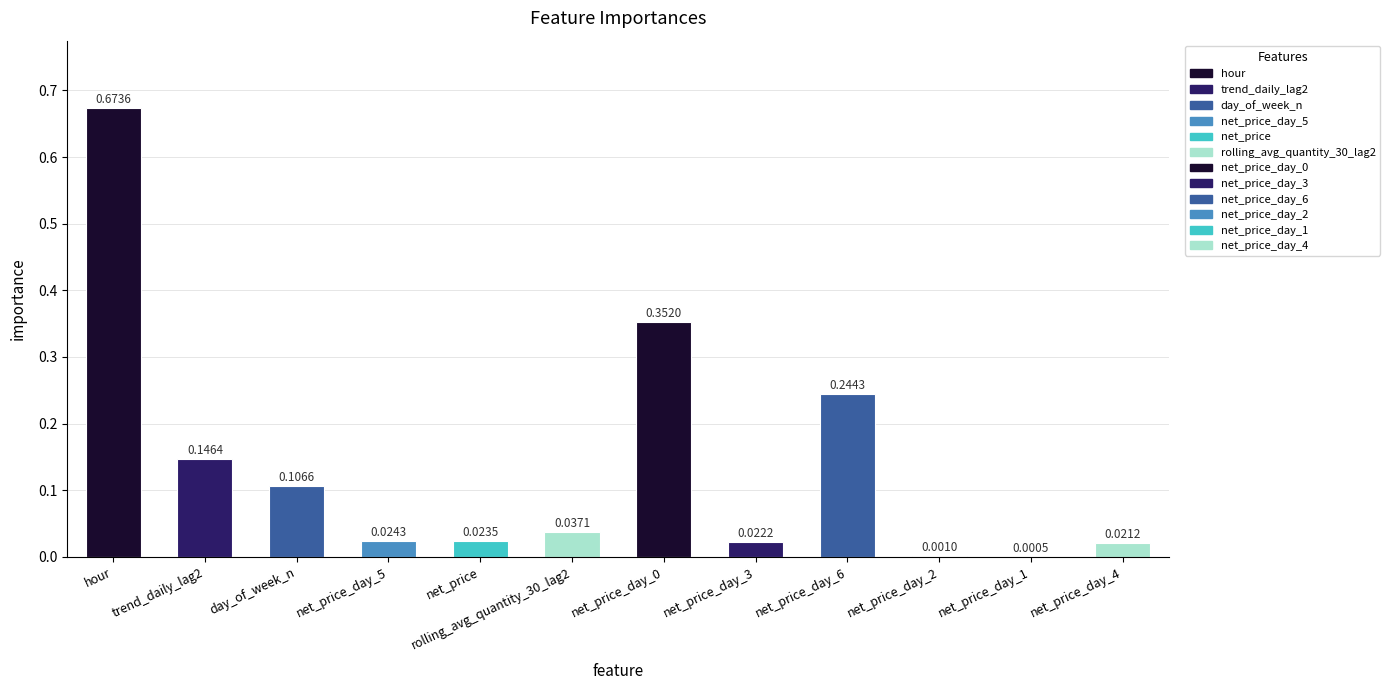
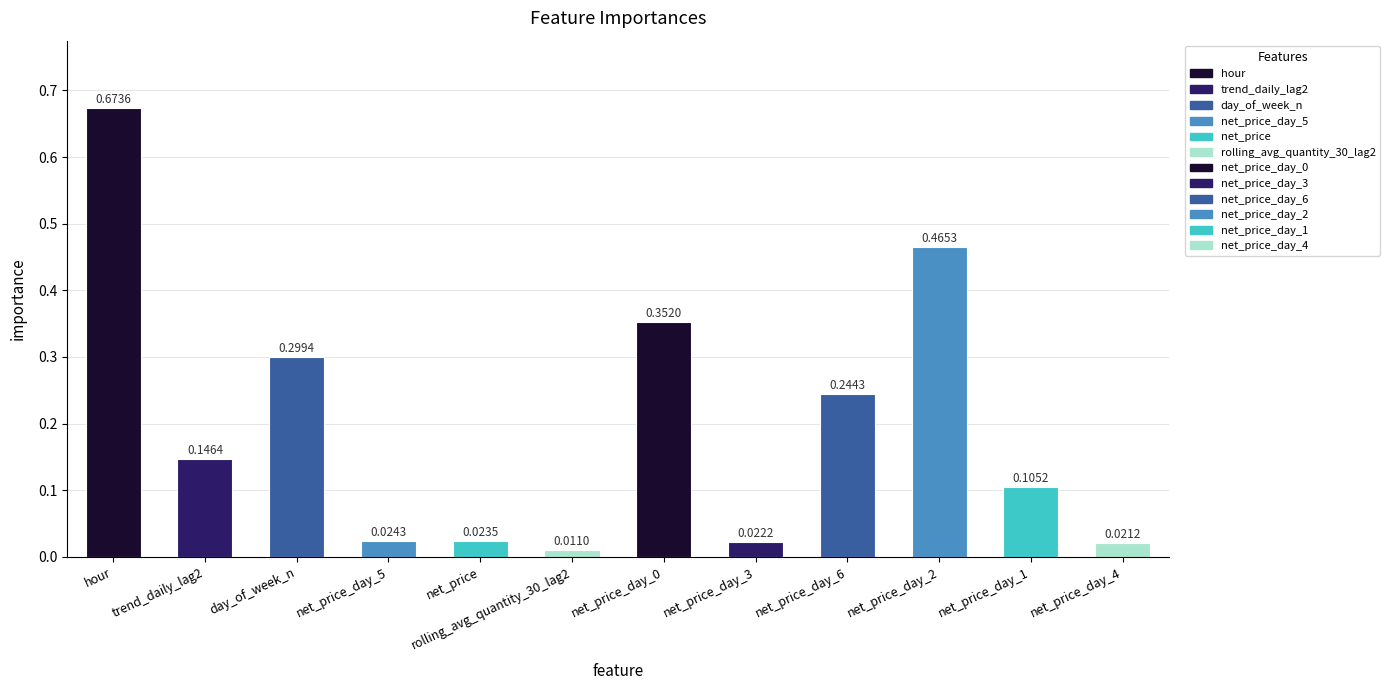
day_of_week_n: 0.1066 -> 0.2994
rolling_avg_quantity_30_lag2: 0.0371 -> 0.0110
net_price_day_2: 0.0010 -> 0.4653
net_price_day_1: 0.0005 -> 0.1052
